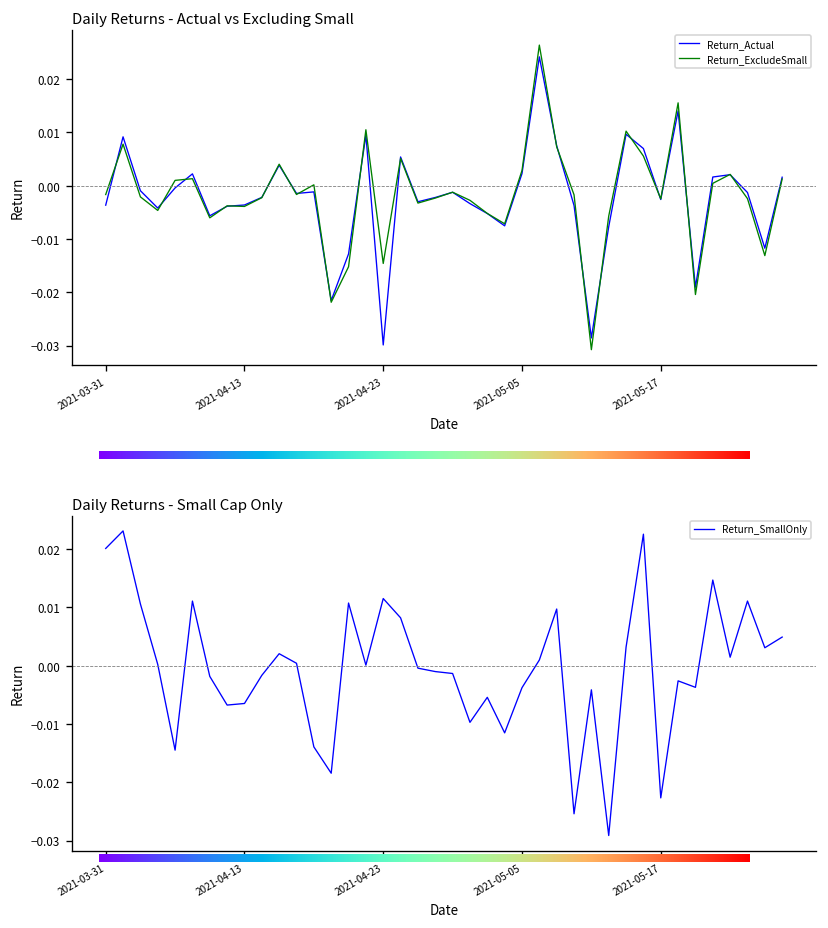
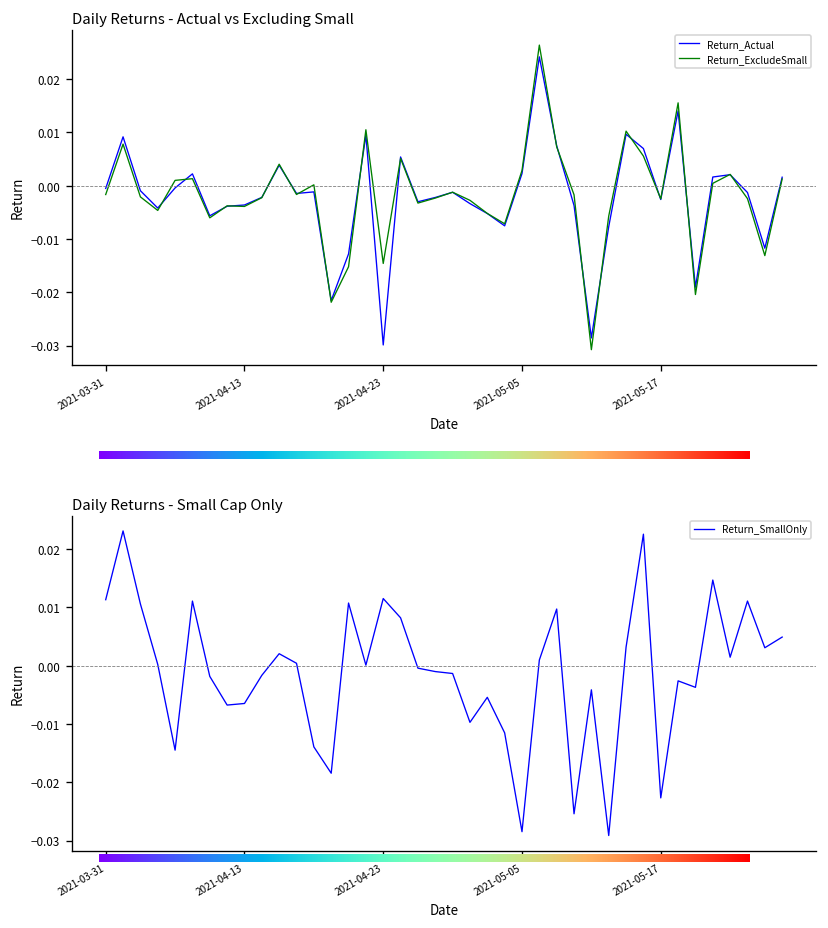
Daily Returns - Actual vs Excluding Small, Return_Actual, 2021-03-31: -0.004 -> -0.001
Daily Returns - Small Cap Only, 2021-03-31: 0.020 -> 0.011
Daily Returns - Small Cap Only, 2021-05-05: -0.004 -> -0.028
